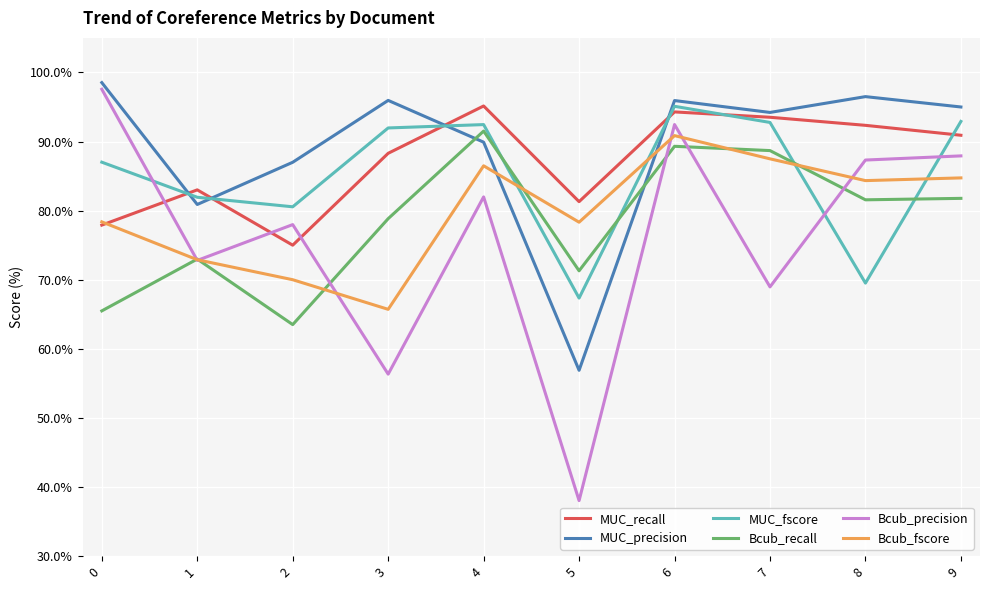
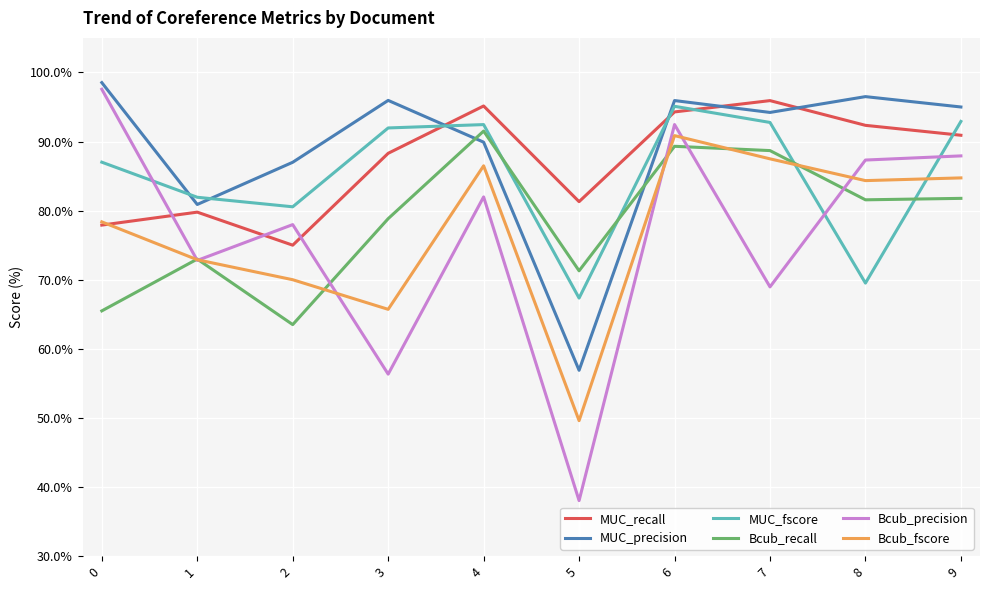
MUC_recall, 1: 83% -> 80%
Bcub_fscore, 5: 78% -> 50%
MUC_recall, 7: 94% -> 96%
